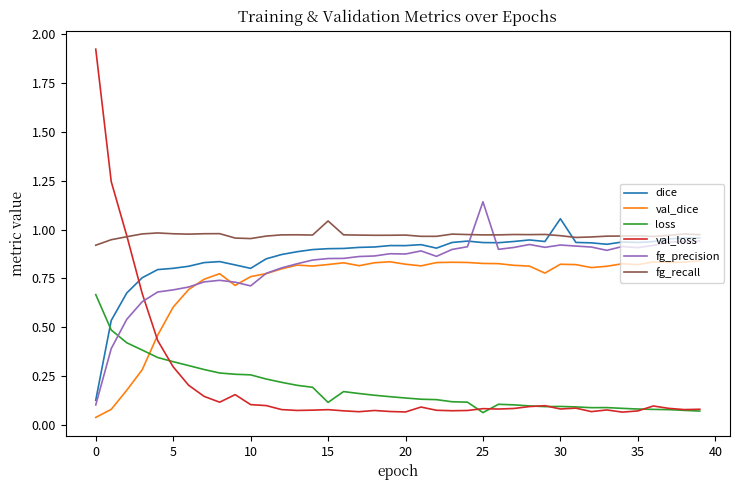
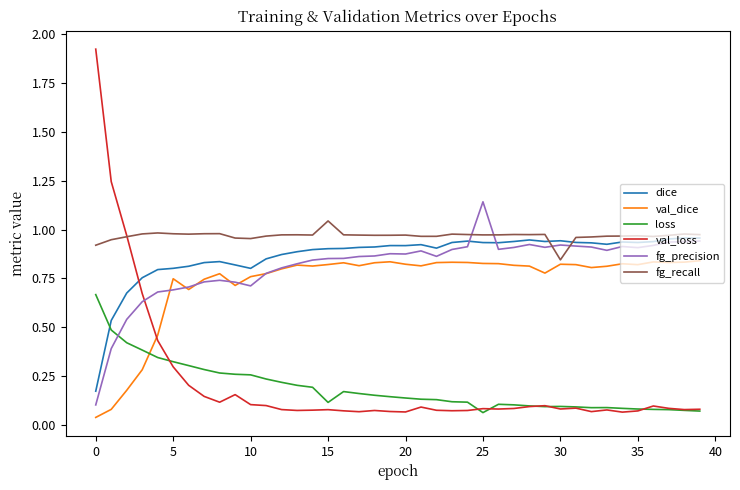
dice, 0: 0.13 -> 0.17
val_dice, 5: 0.60 -> 0.75
dice, 30: 1.06 -> 0.94
fg_recall, 30: 0.97 -> 0.85
